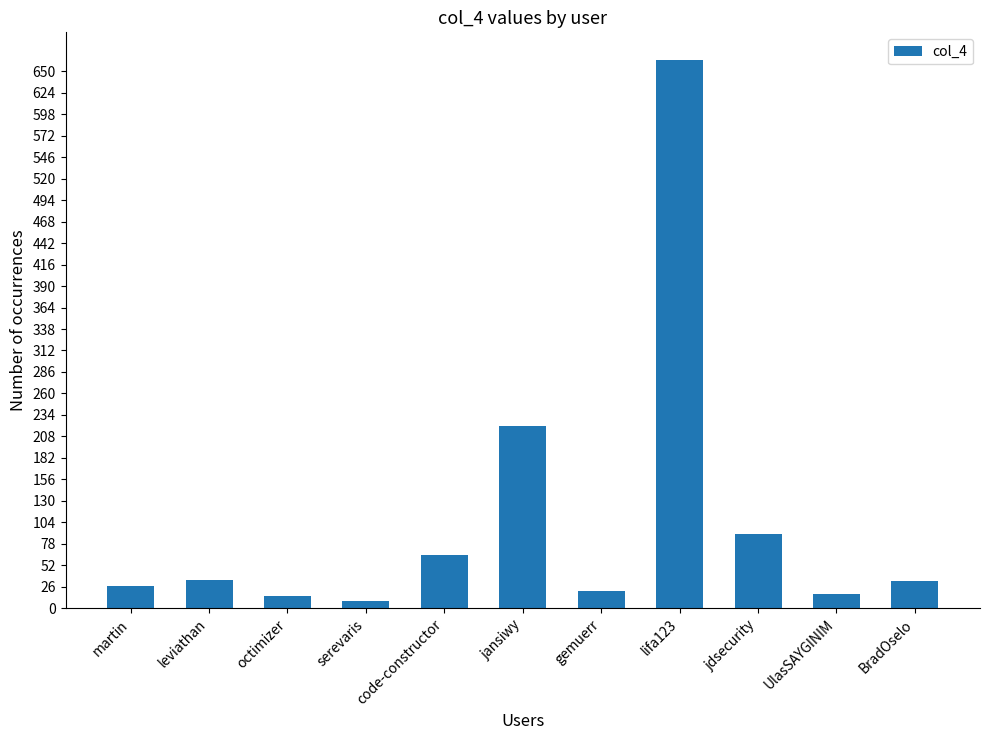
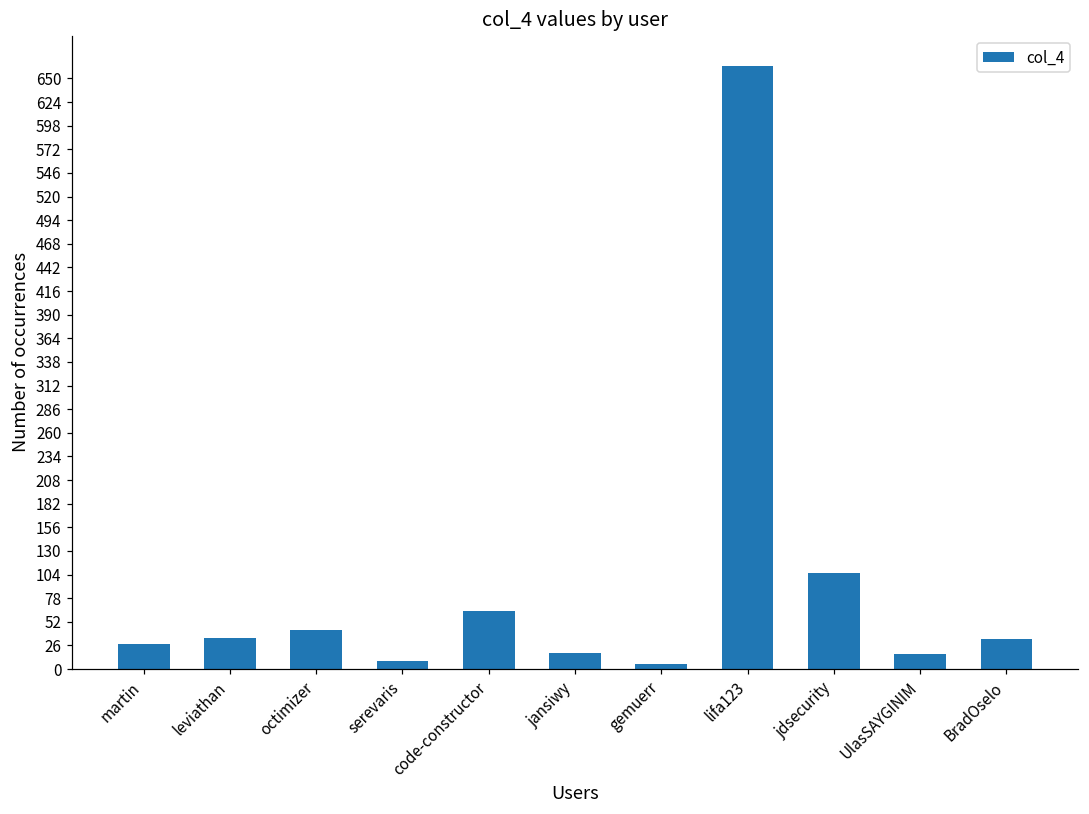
octimizer: 20 -> 40
jansiwy: 220 -> 20
gemuerr: 20 -> 10
jdsecurity: 90 -> 110
